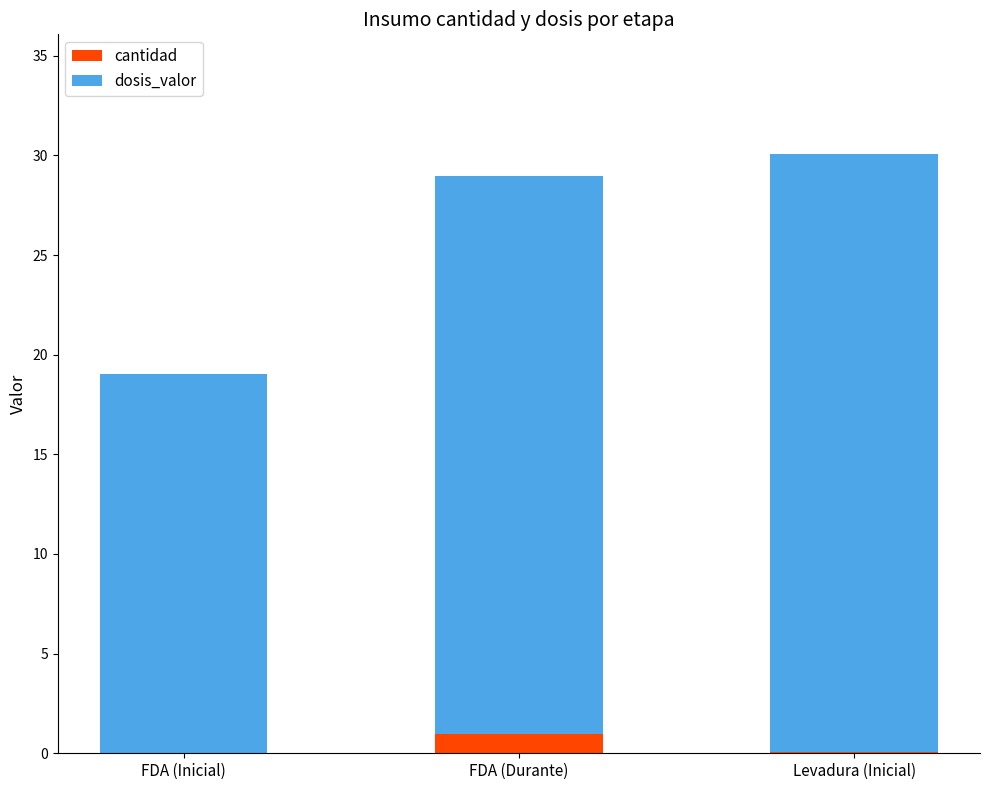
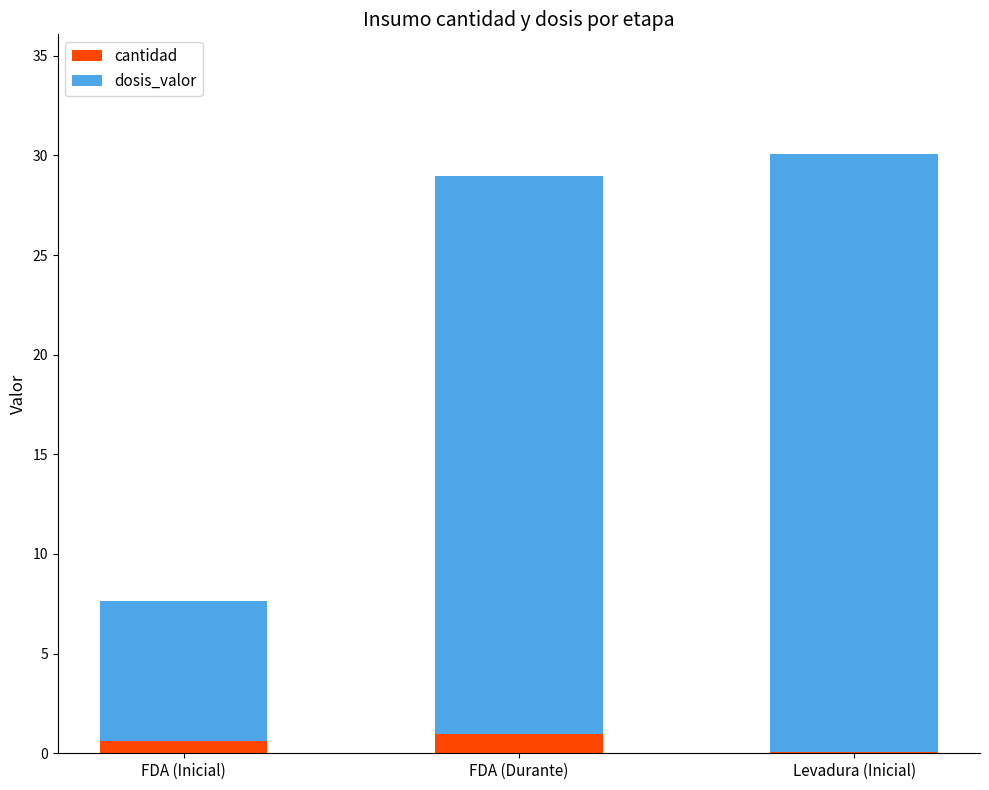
cantidad, FDA (Inicial): 0.0 -> 0.6
dosis_valor, FDA (Inicial): 19 -> 7
